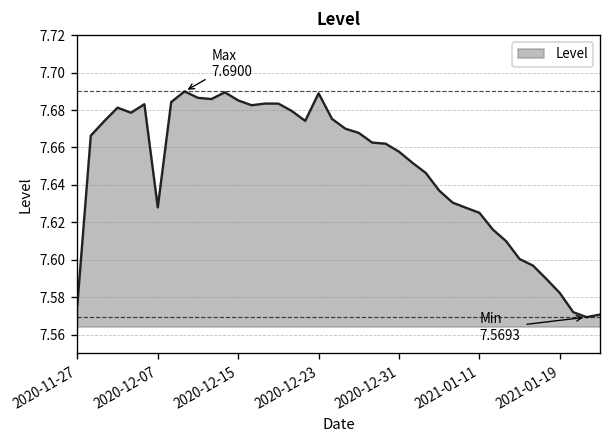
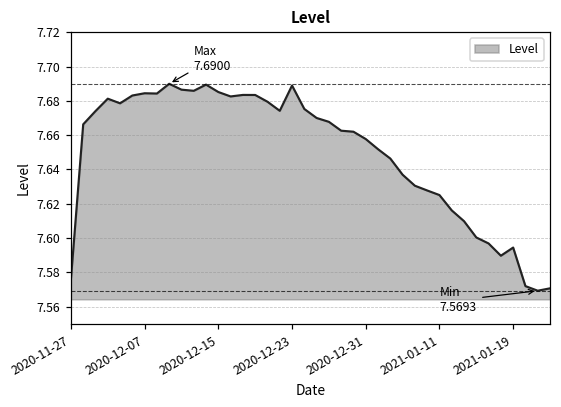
2020-12-07: 7.628 -> 7.684
2021-01-19: 7.582 -> 7.594
